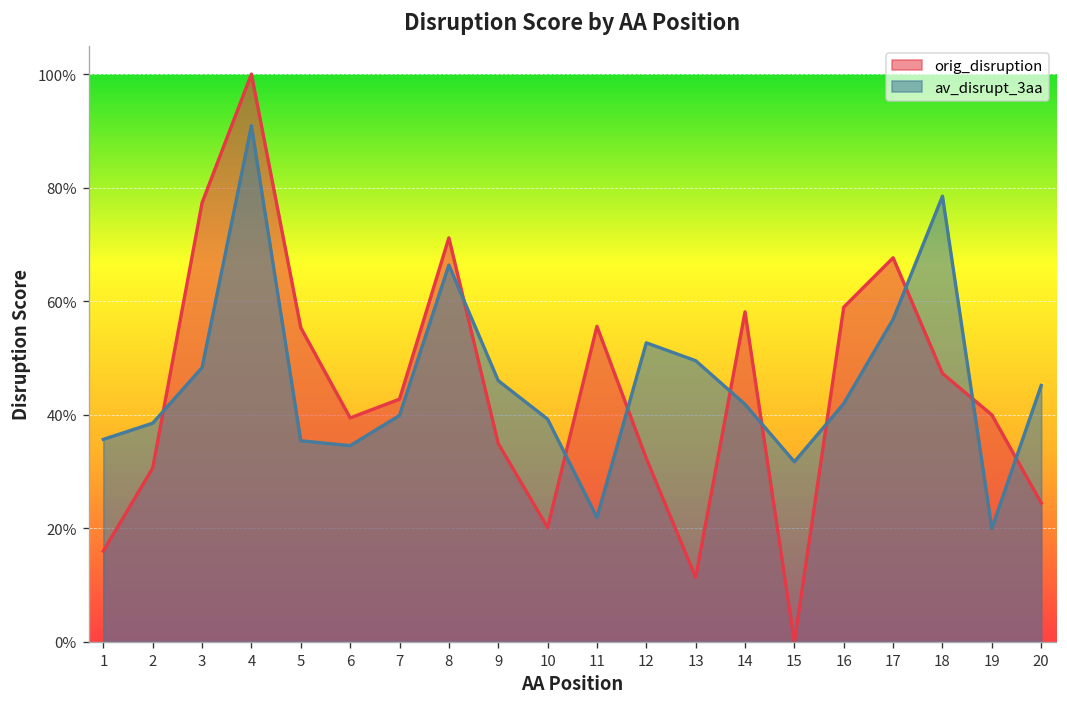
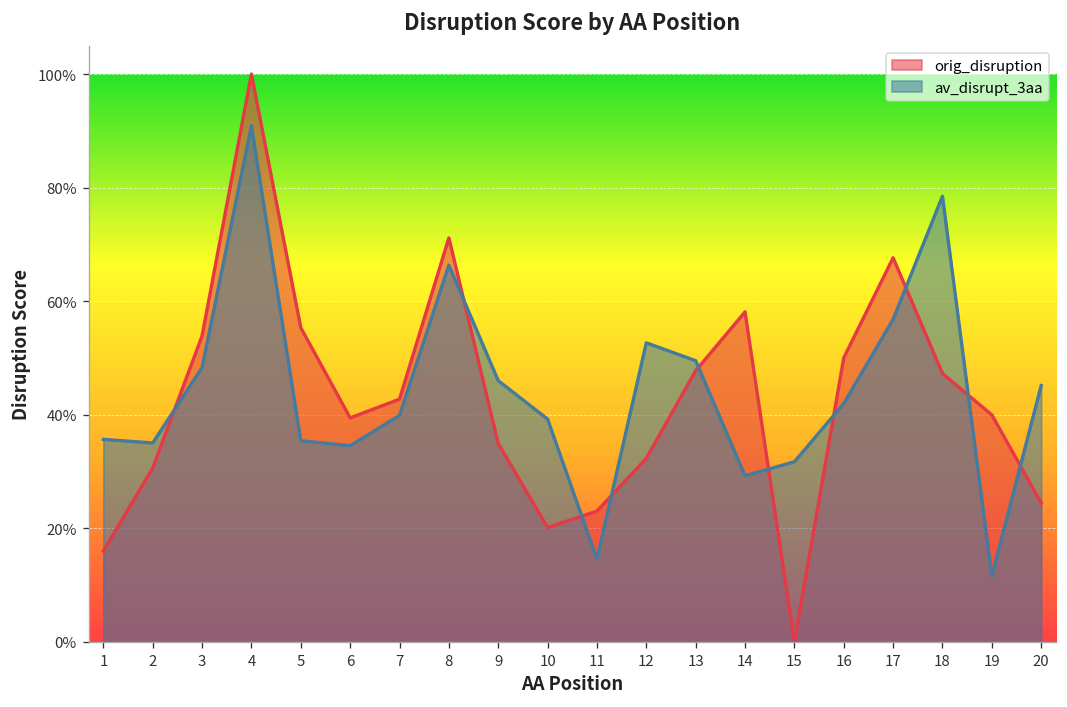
av_disrupt_3aa, 2: 39% -> 35%
orig_disruption, 3: 77% -> 54%
orig_disruption, 11: 56% -> 23%
av_disrupt_3aa, 11: 22% -> 15%
orig_disruption, 13: 11% -> 48%
av_disrupt_3aa, 14: 42% -> 29%
orig_disruption, 16: 59% -> 50%
av_disrupt_3aa, 19: 20% -> 12%
